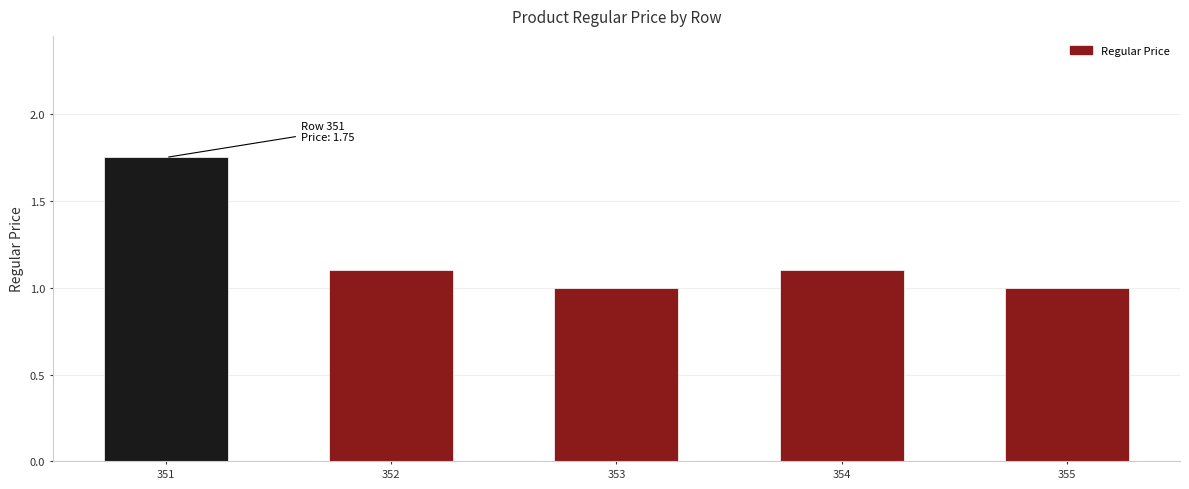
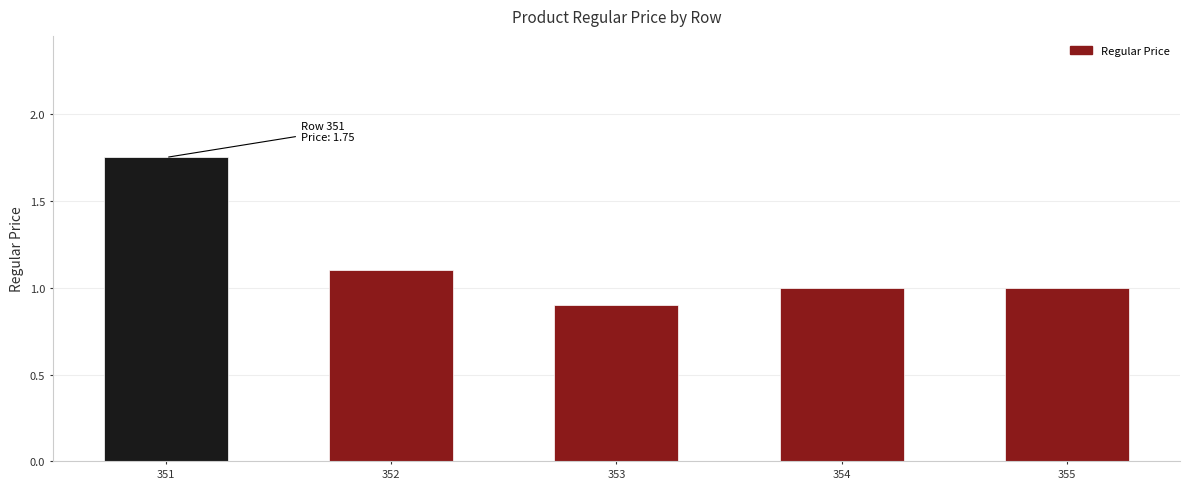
353: 1.0 -> 0.9
354: 1.1 -> 1.0
